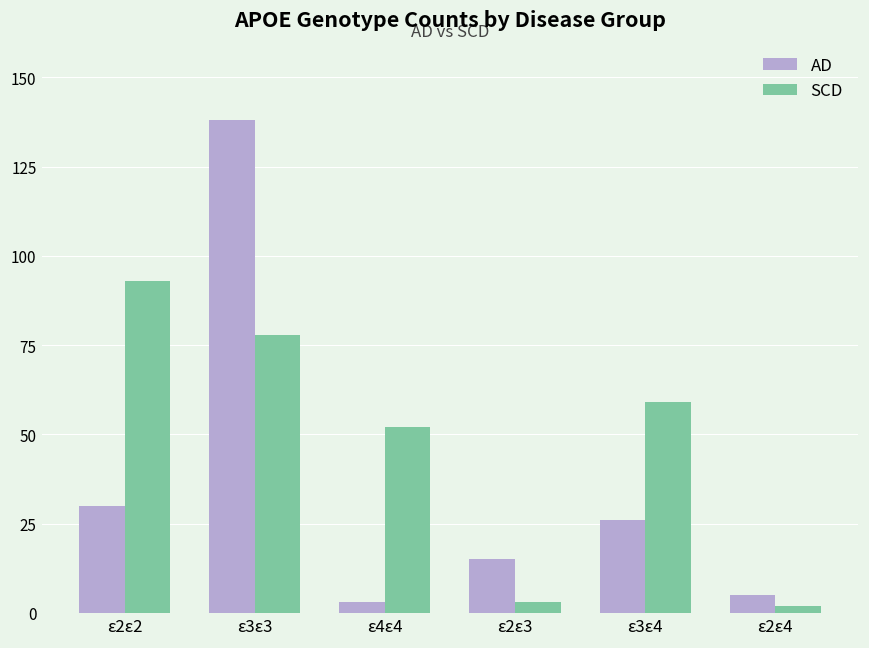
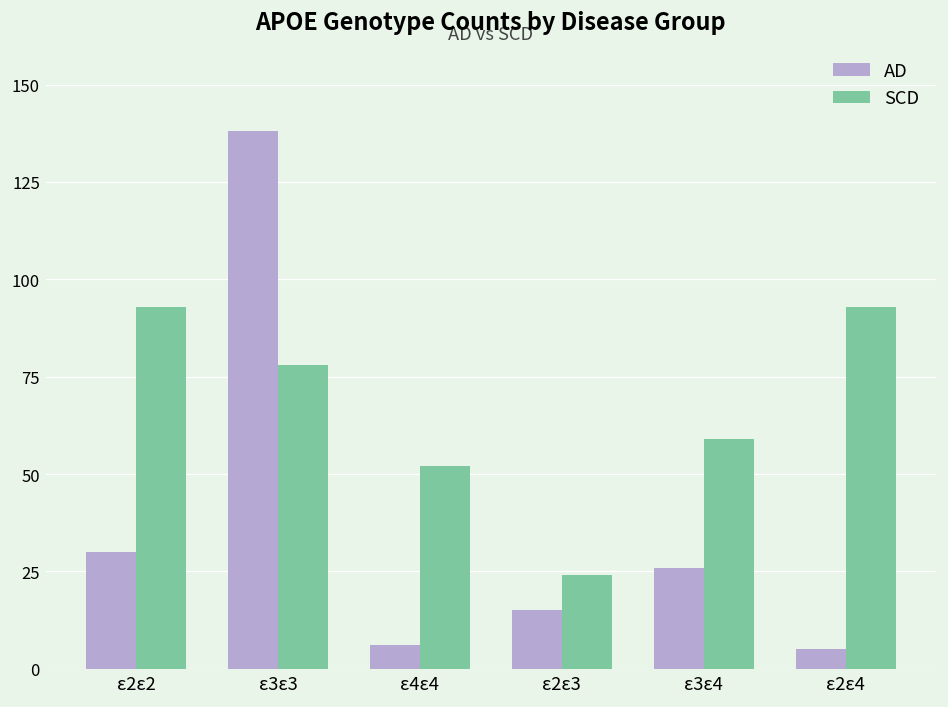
AD, ε4ε4: 3 -> 6
SCD, ε2ε3: 3 -> 24
SCD, ε2ε4: 2 -> 93
